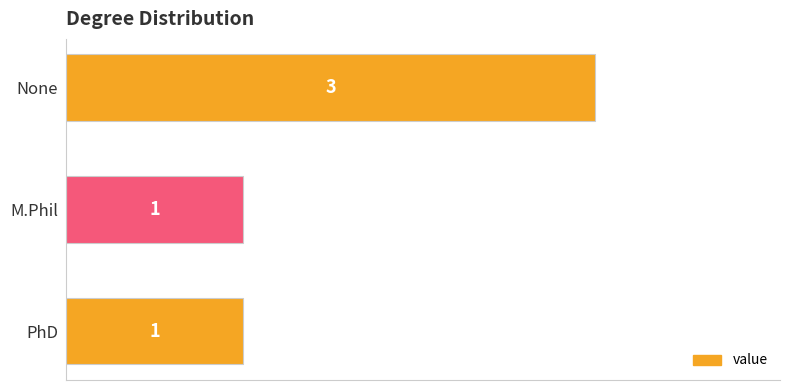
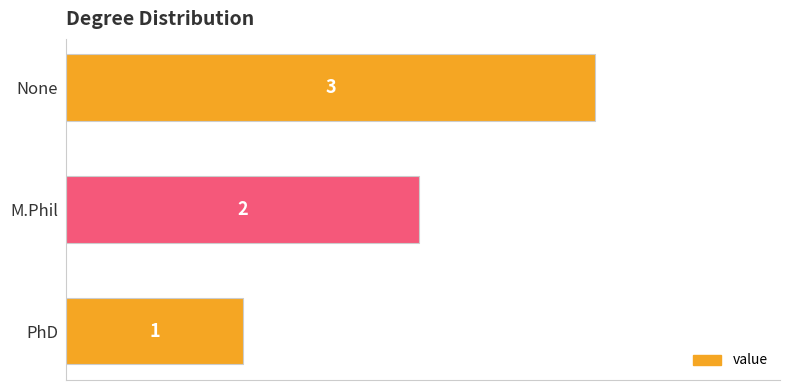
M.Phil: 1 -> 2
